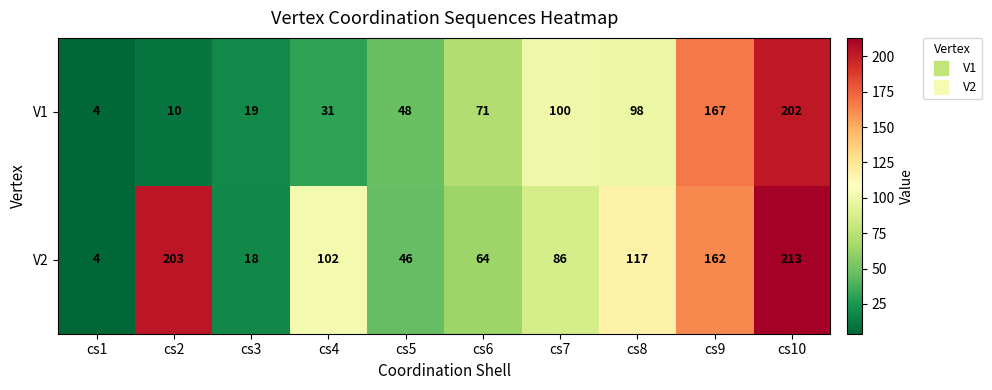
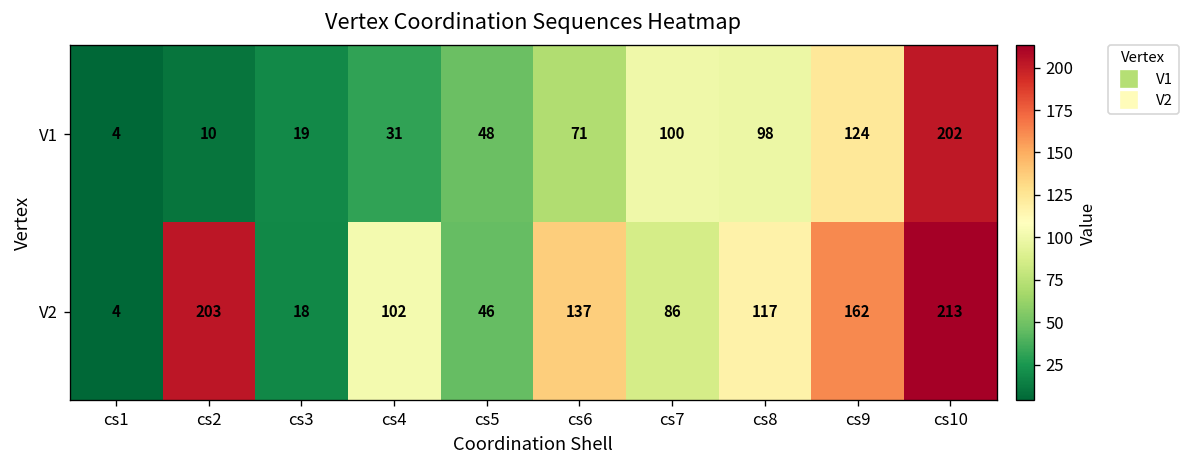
V1, cs9: 167 -> 124
V2, cs6: 64 -> 137
